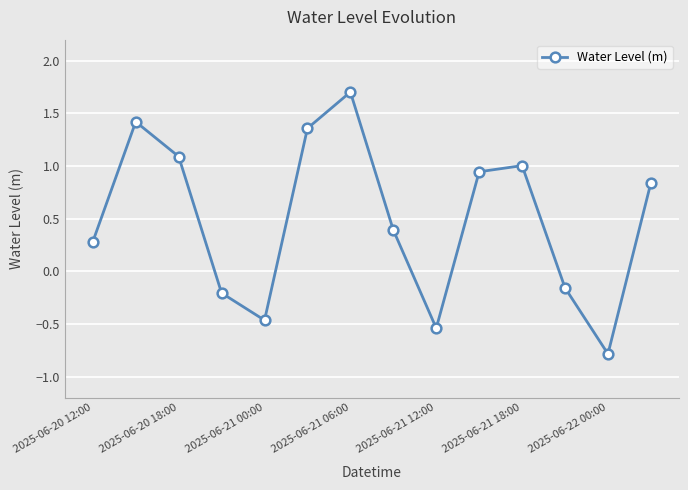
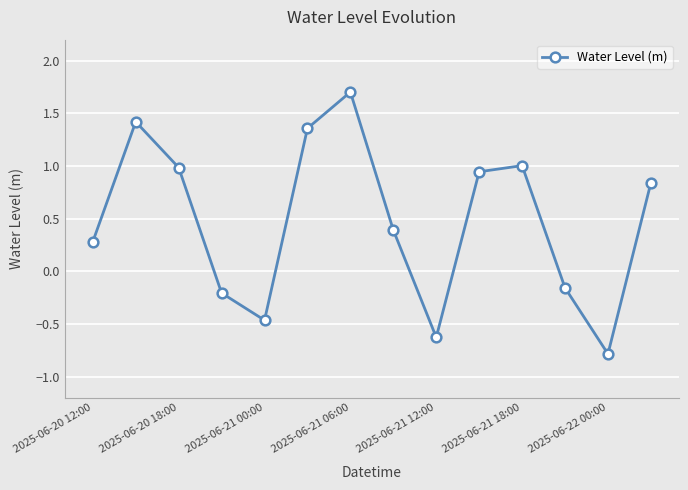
2025-06-20 18:00: 1.09 -> 0.99
2025-06-21 12:00: -0.54 -> -0.63
